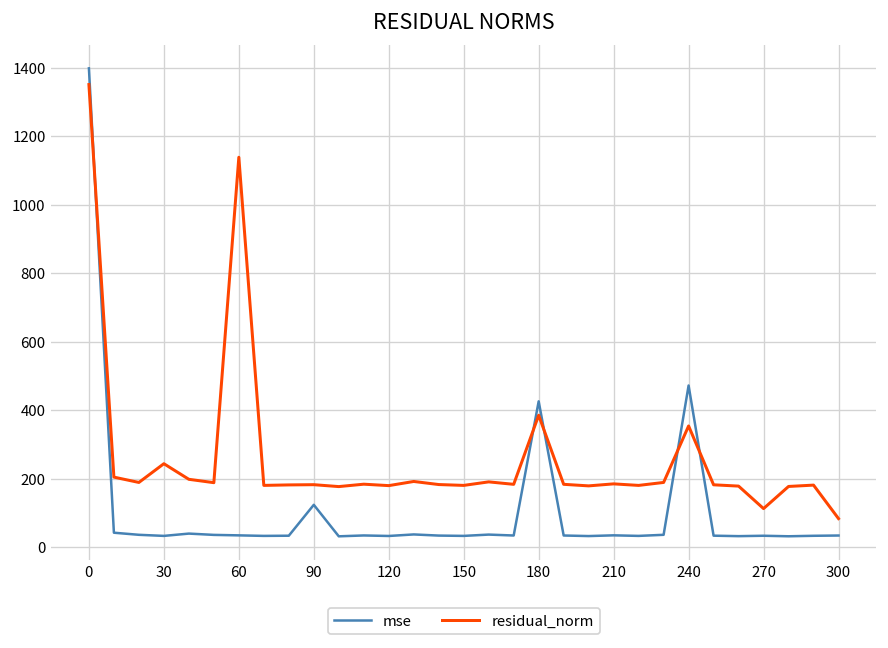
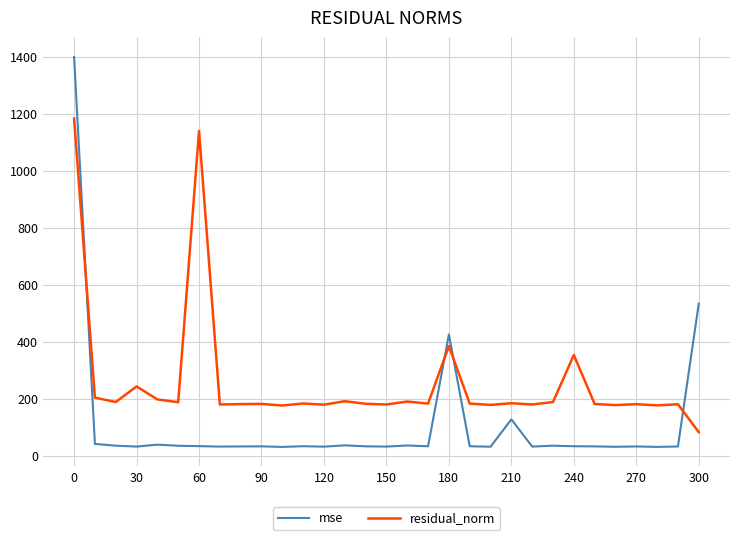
residual_norm, 0: 1350 -> 1180
mse, 90: 120 -> 30
mse, 210: 30 -> 130
mse, 240: 470 -> 30
residual_norm, 270: 110 -> 180
mse, 300: 30 -> 530
